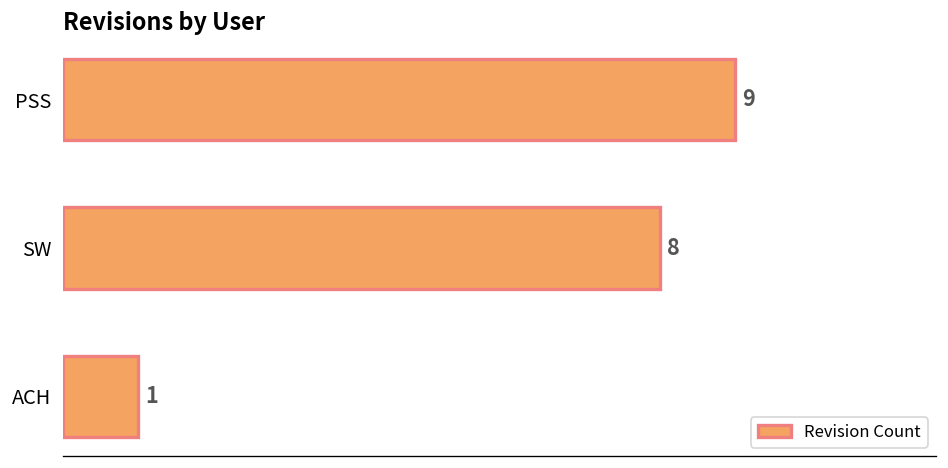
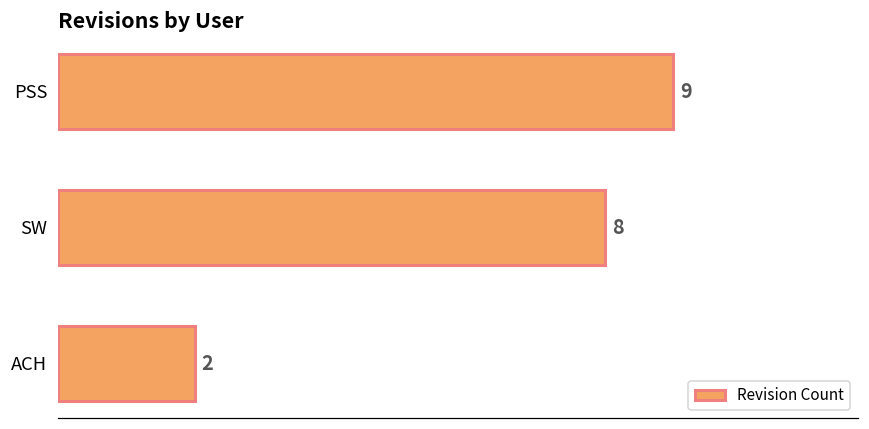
ACH: 1 -> 2
